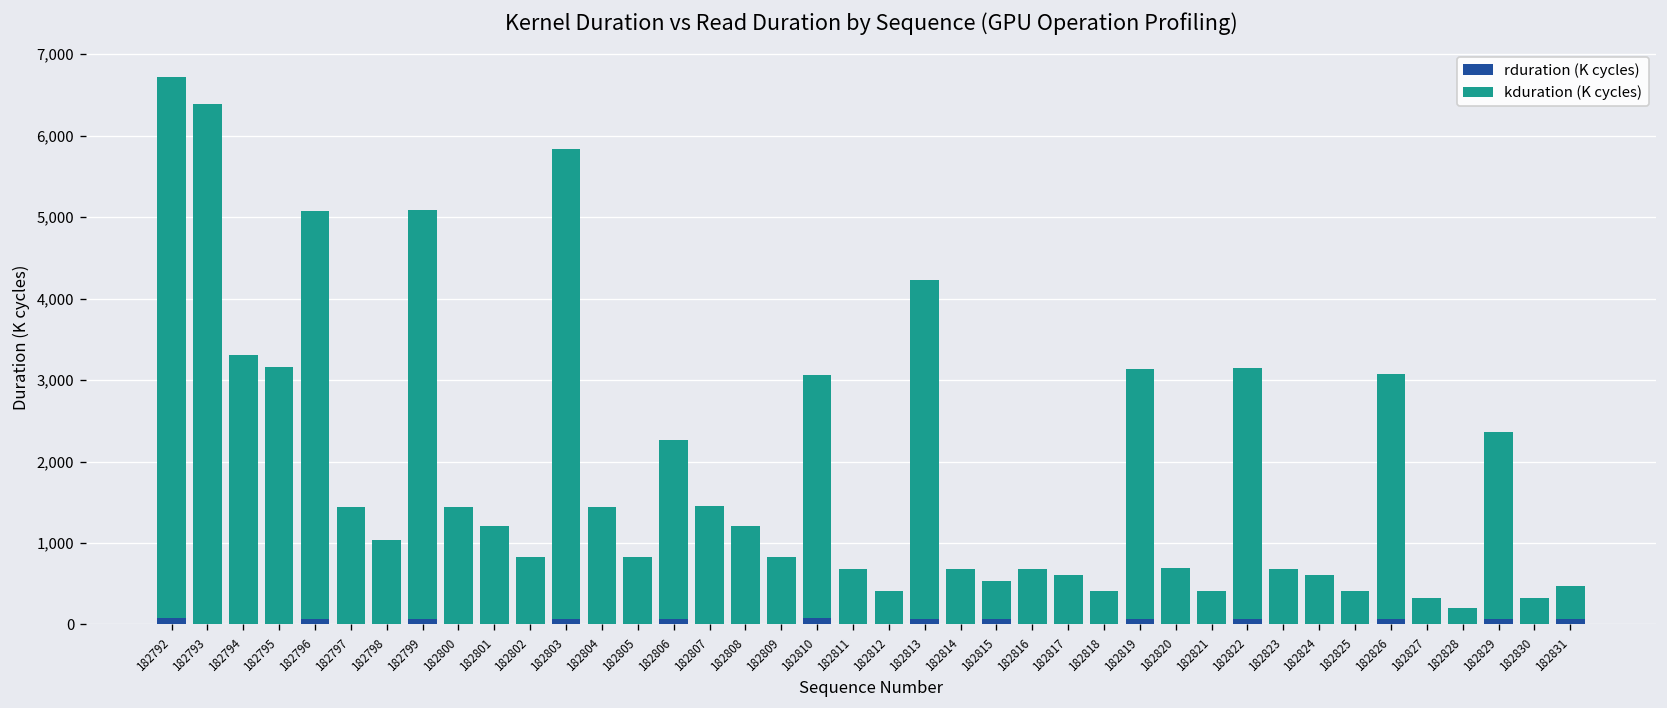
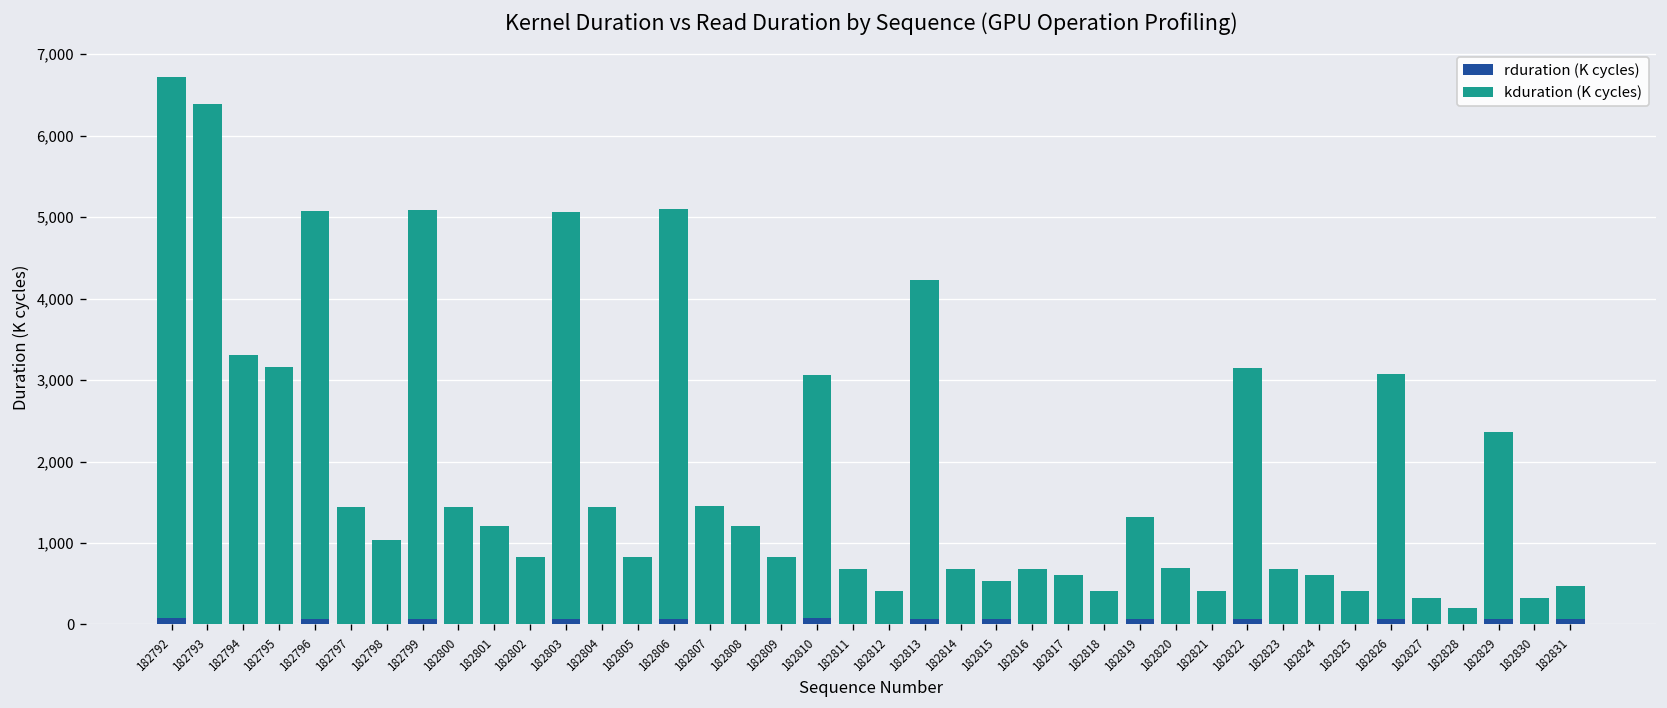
kduration (K cycles), 182803: 5,800 -> 5,000
kduration (K cycles), 182806: 2,200 -> 5,000
kduration (K cycles), 182819: 3,100 -> 1,200
